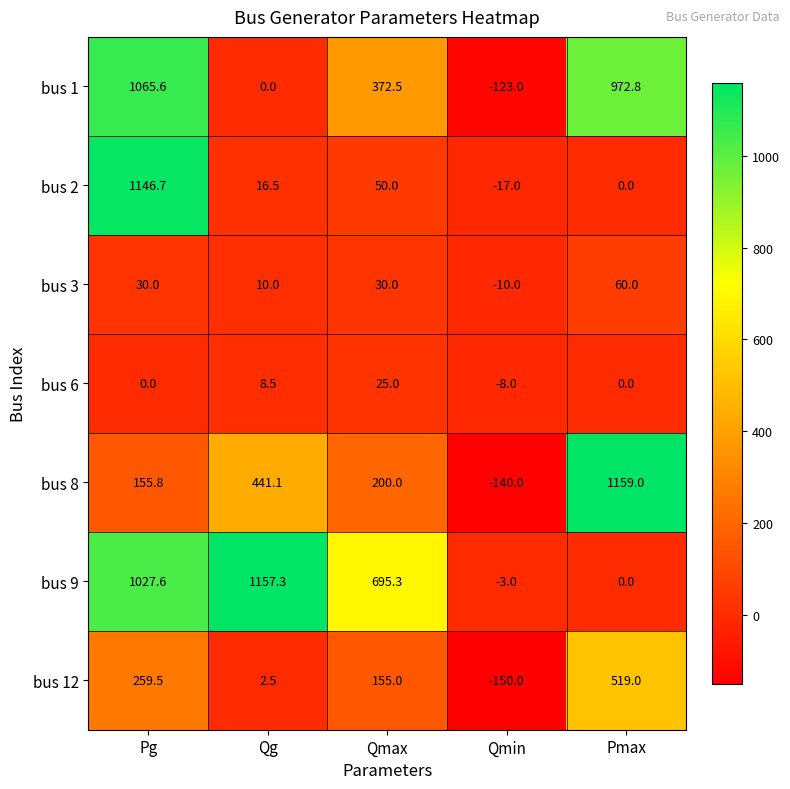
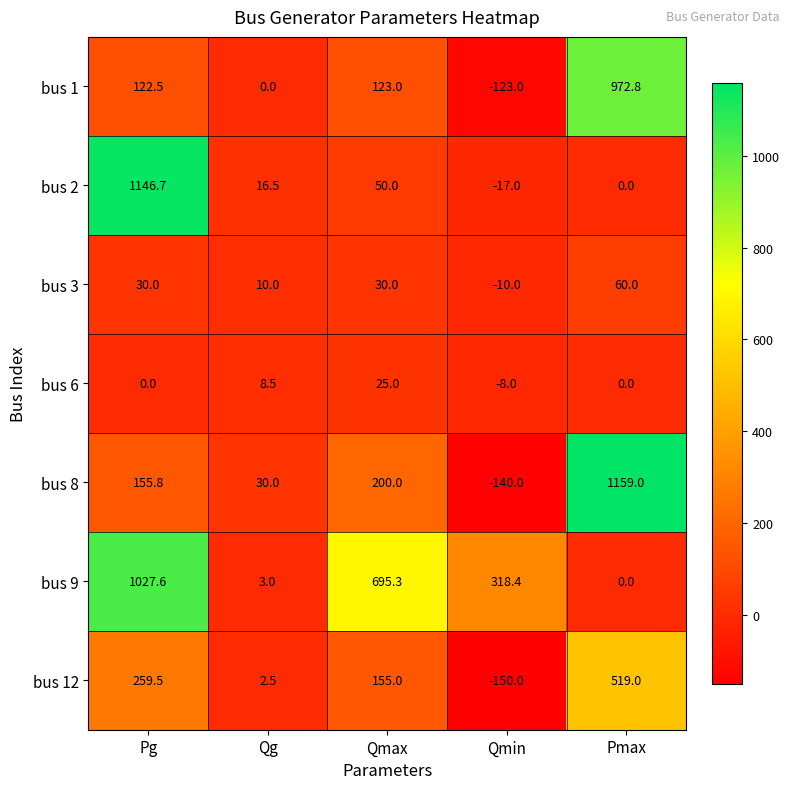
bus 1, Pg: 1065.6 -> 122.5
bus 1, Qmax: 372.5 -> 123.0
bus 8, Qg: 441.1 -> 30.0
bus 9, Qg: 1157.3 -> 3.0
bus 9, Qmin: -3.0 -> 318.4
